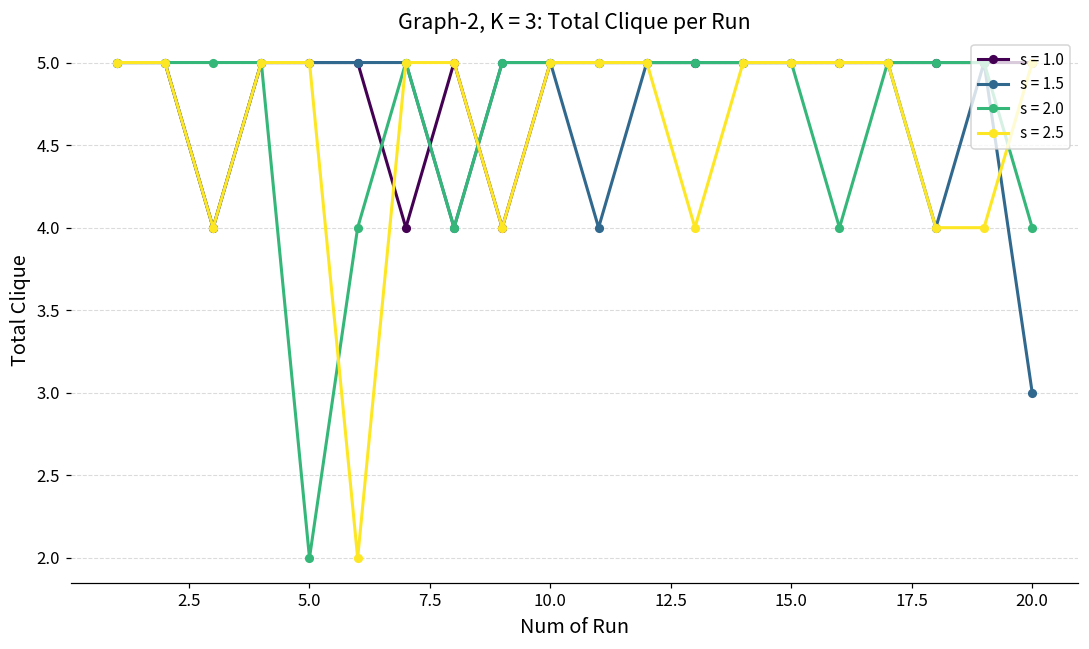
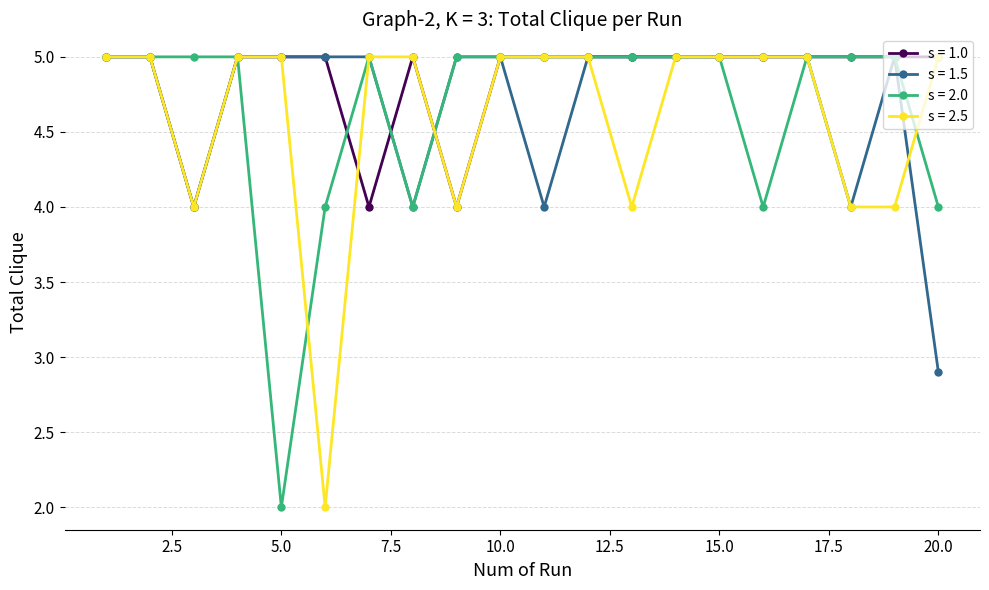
s = 1.5, 20.0: 3.0 -> 2.9
